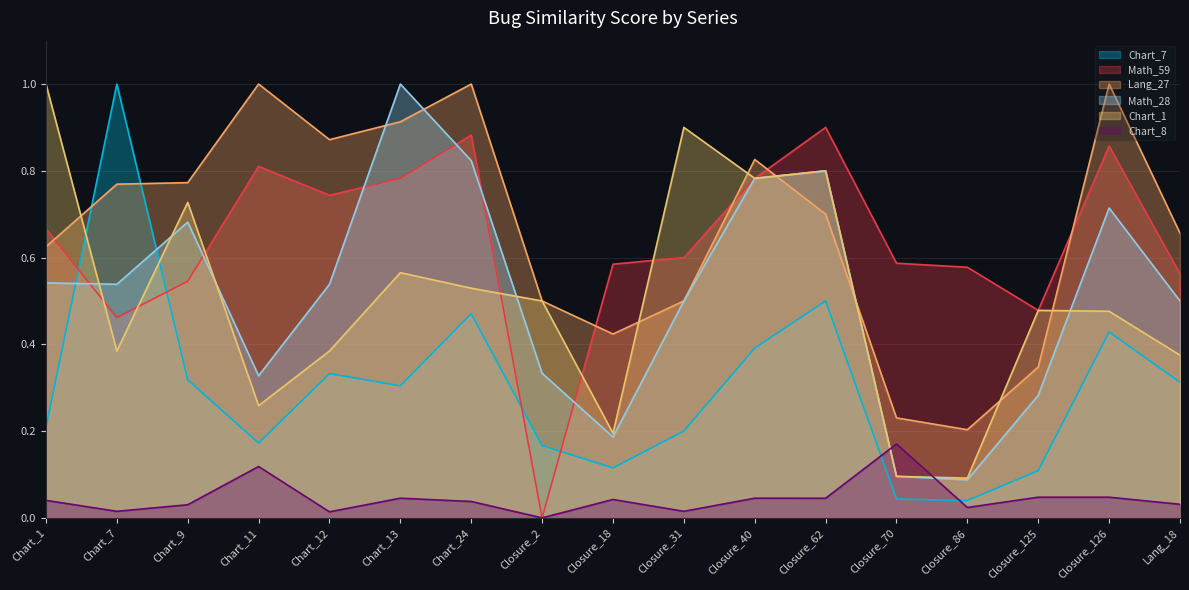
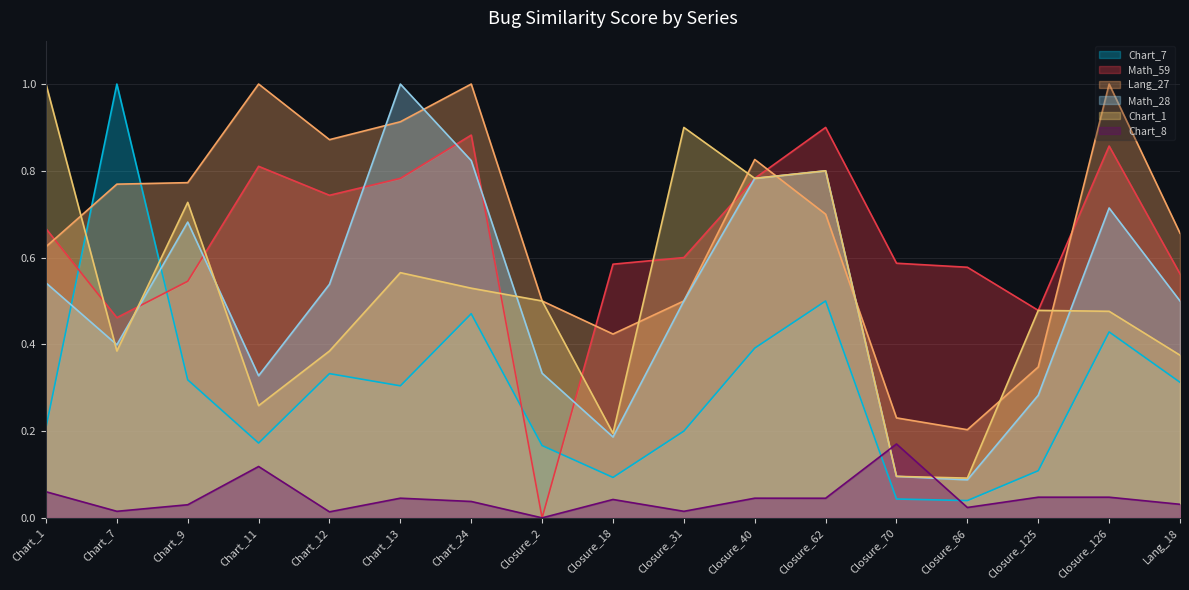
Chart_8, Chart_1: 0.04 -> 0.06
Math_28, Chart_7: 0.54 -> 0.40
Chart_7, Closure_18: 0.12 -> 0.09
